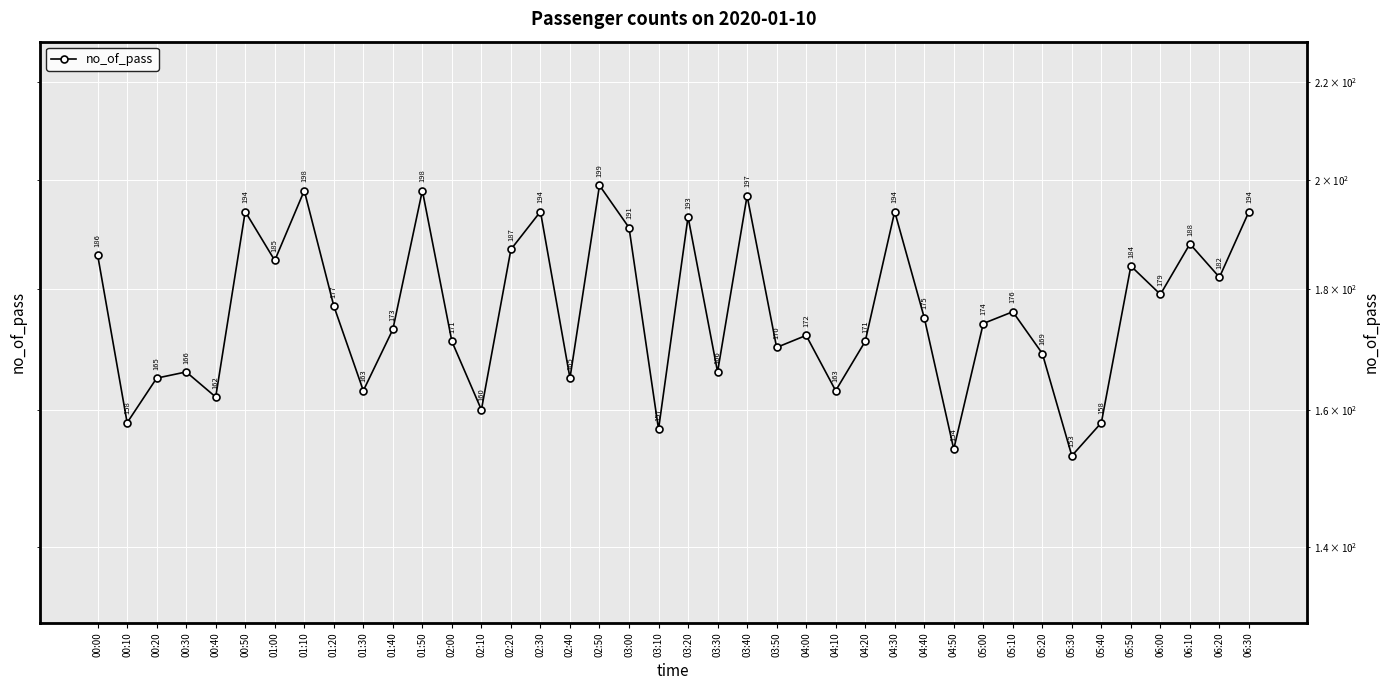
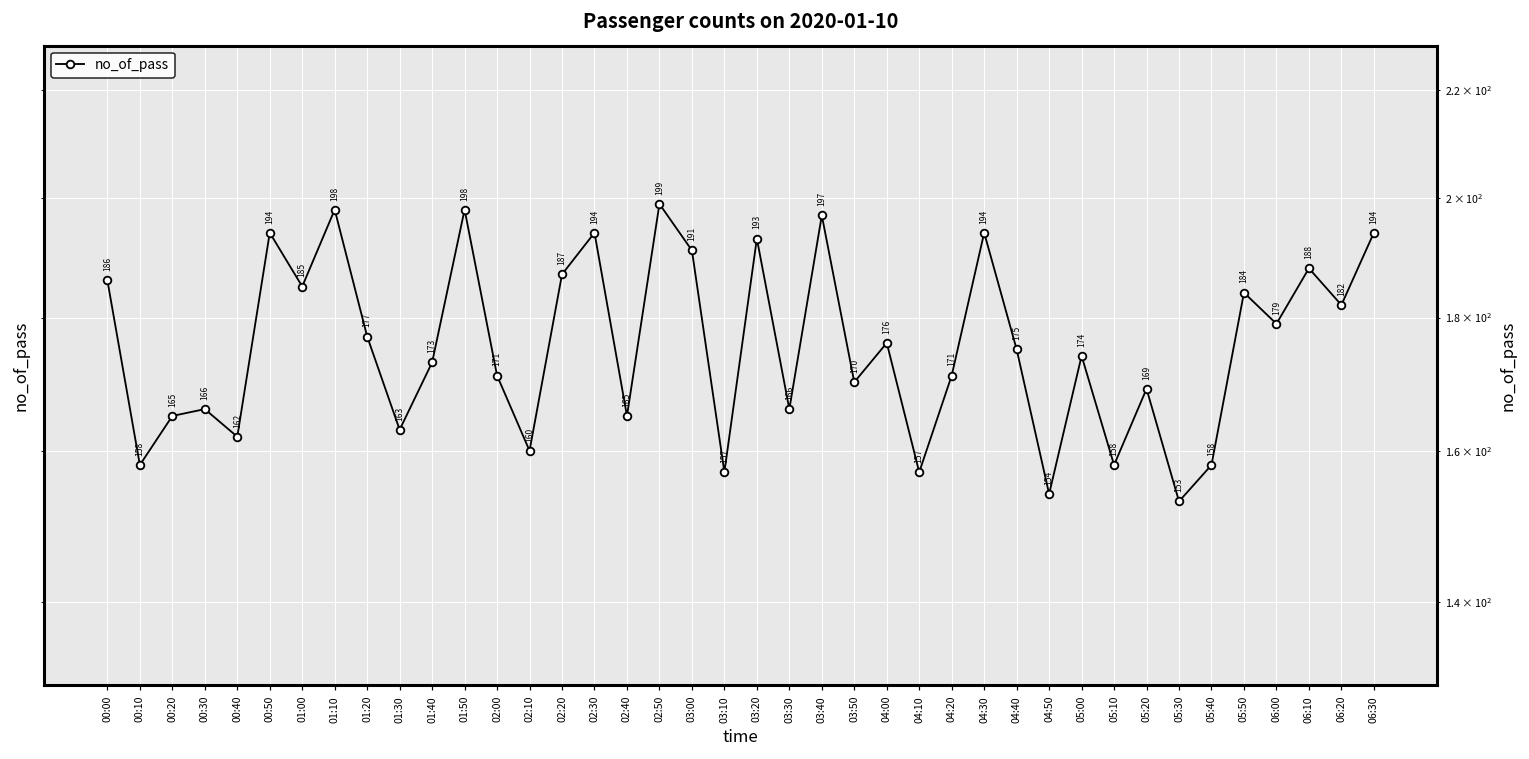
04:00: 172 -> 176
04:10: 163 -> 157
05:10: 176 -> 158
